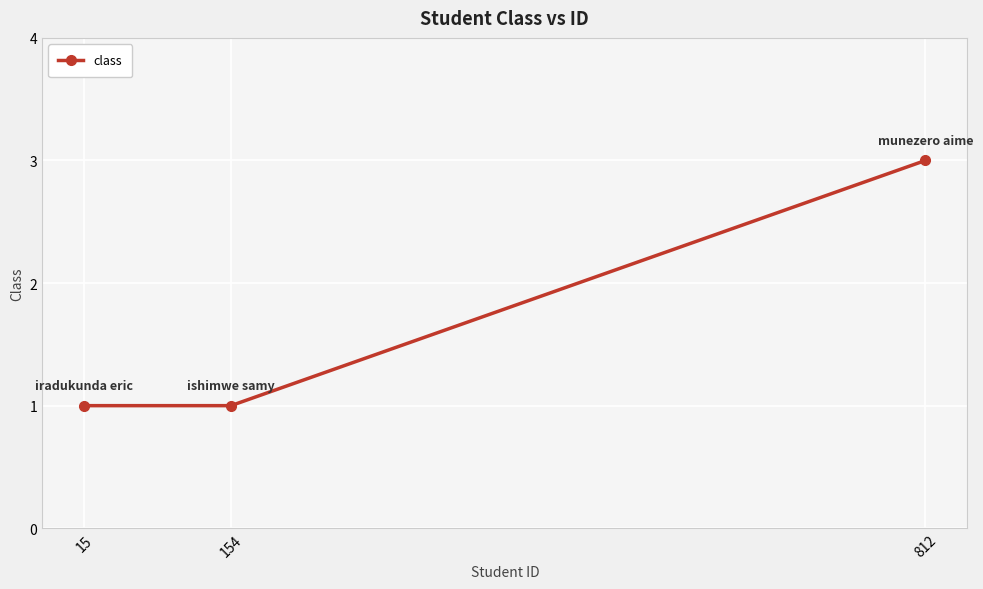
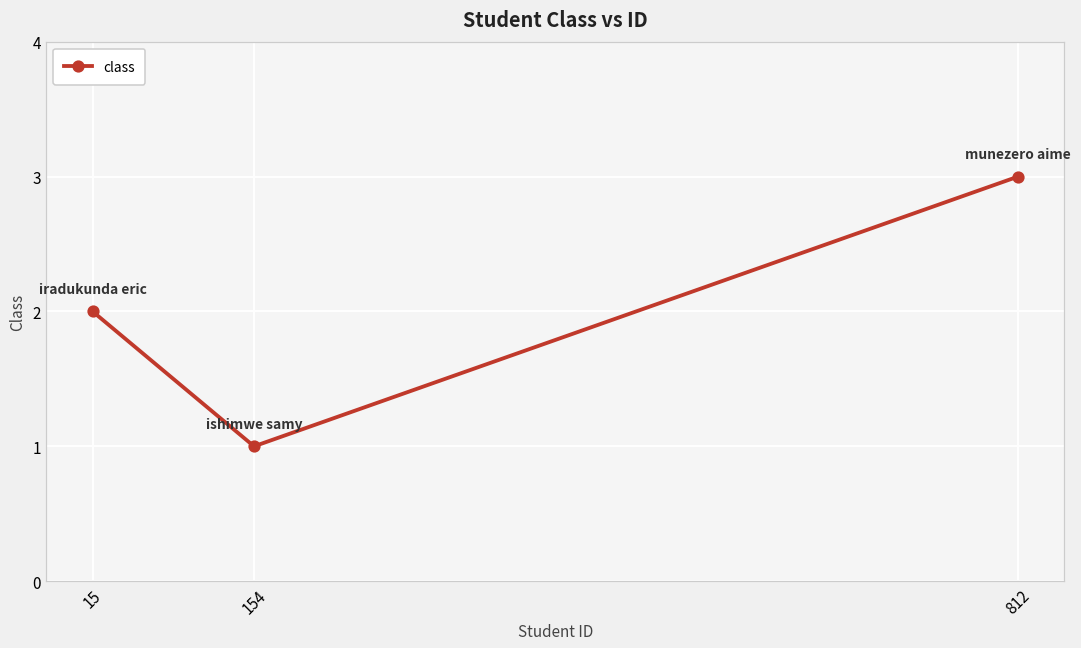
15: 1 -> 2
